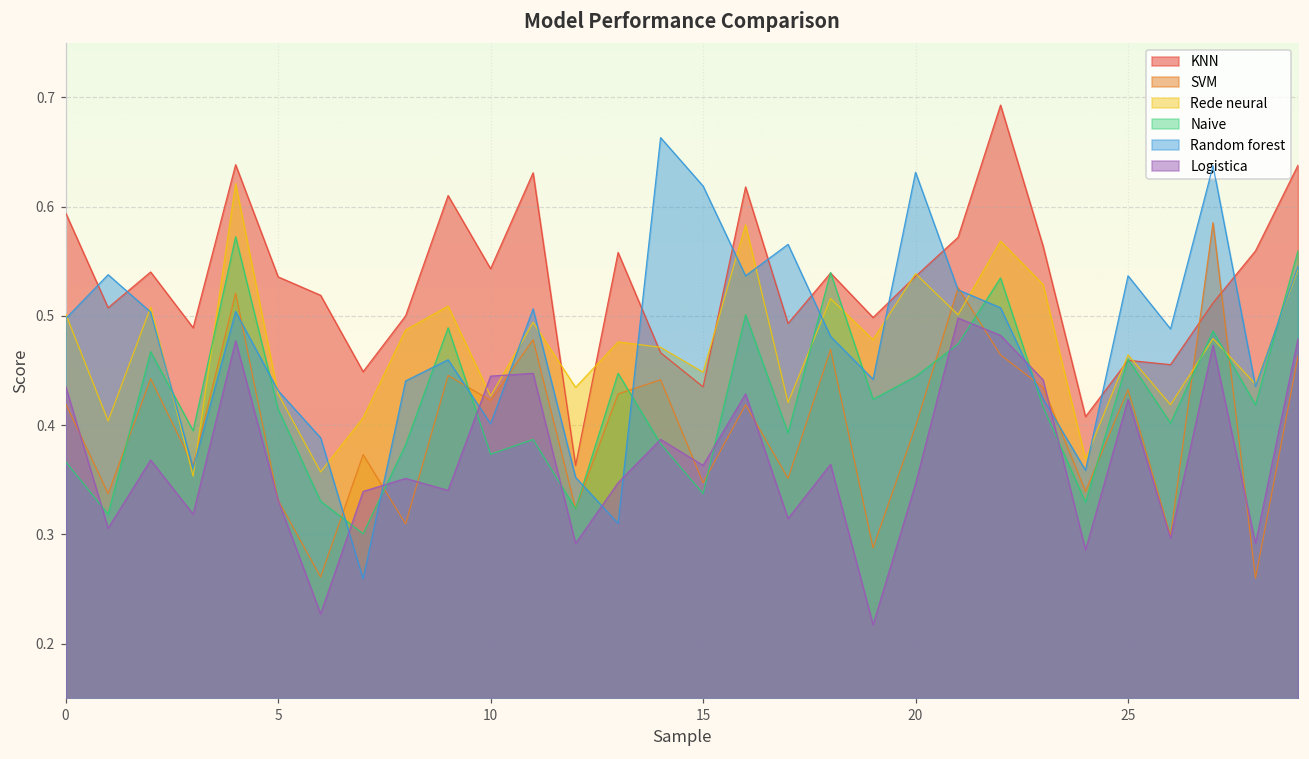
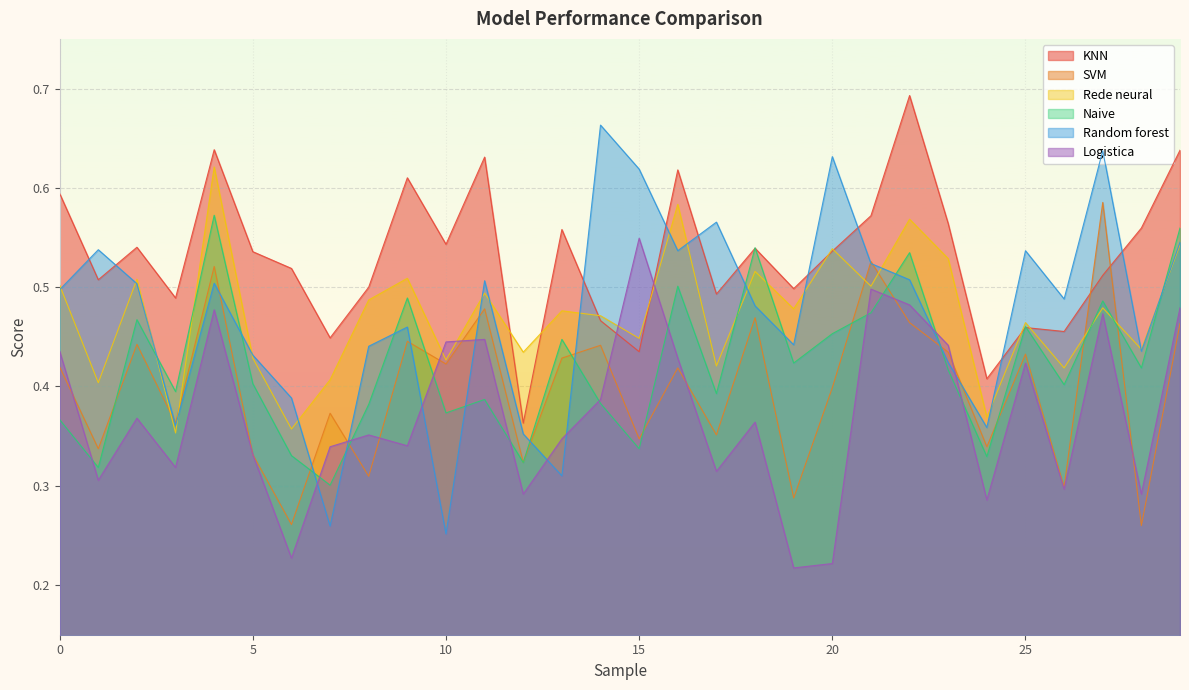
Naive, 5: 0.41 -> 0.40
Random forest, 10: 0.40 -> 0.25
Logistica, 15: 0.36 -> 0.55
Naive, 20: 0.44 -> 0.45
Logistica, 20: 0.35 -> 0.22
